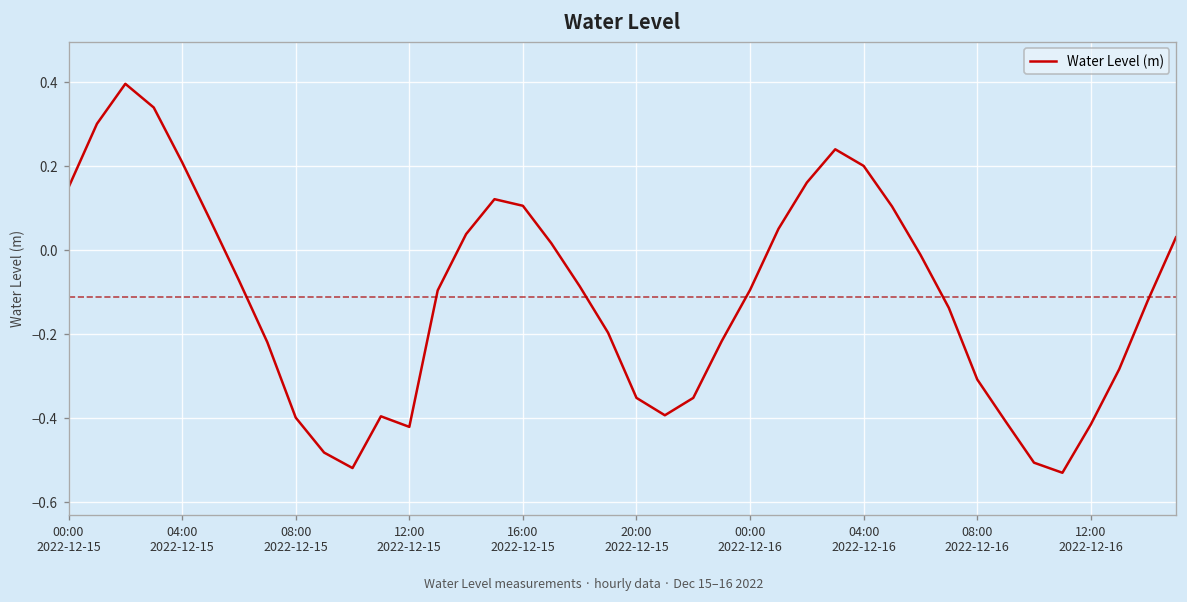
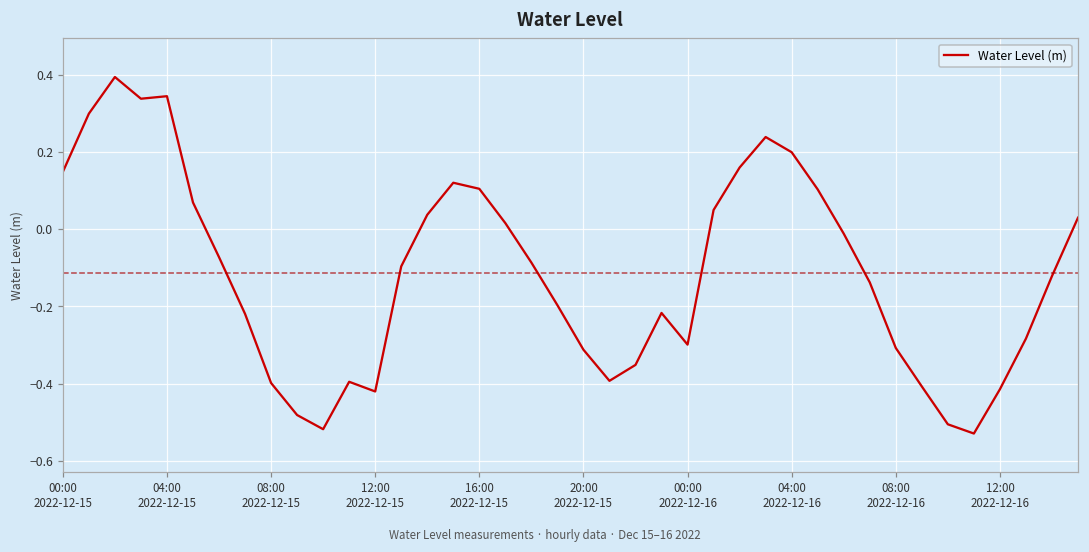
04:00 2022-12-15: 0.21 -> 0.34
20:00 2022-12-15: -0.35 -> -0.31
00:00 2022-12-16: -0.10 -> -0.30
